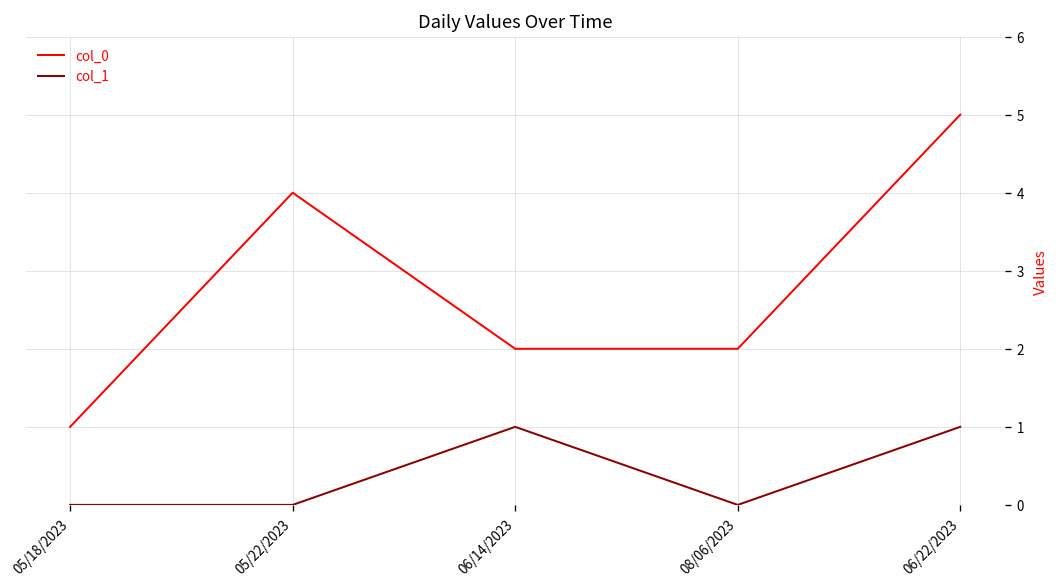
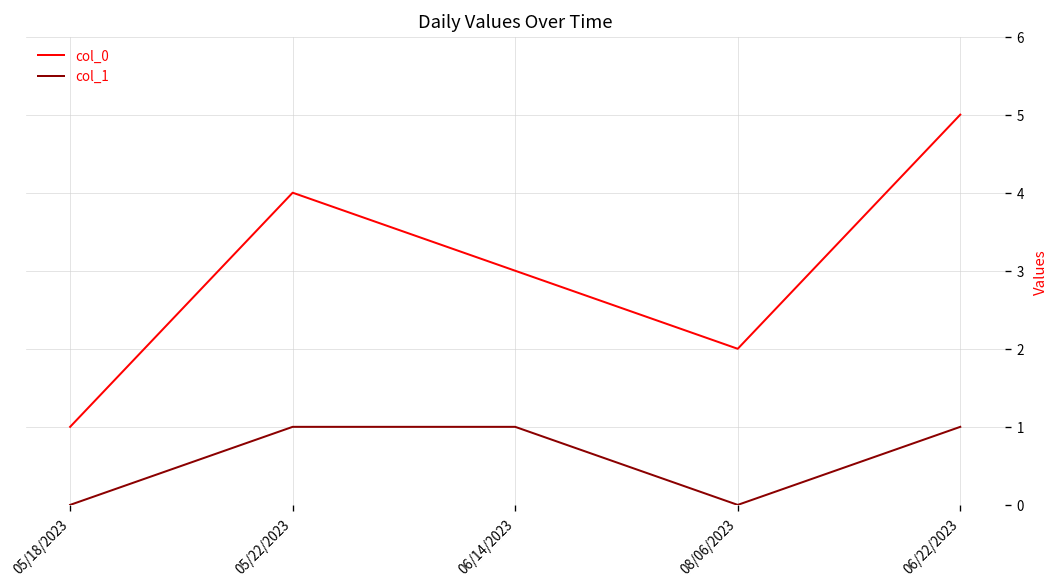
col_1, 05/22/2023: 0 -> 1
col_0, 06/14/2023: 2 -> 3
